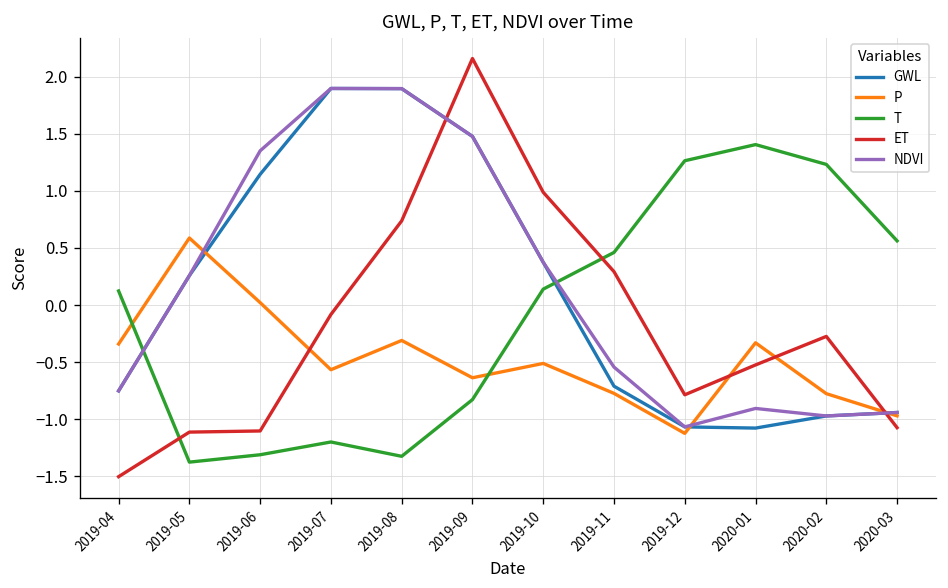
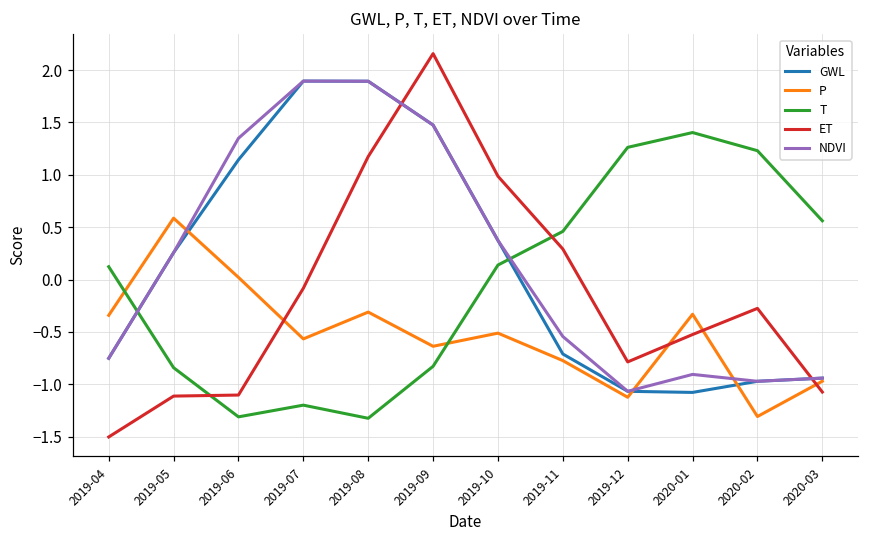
T, 2019-05: -1.4 -> -0.8
ET, 2019-08: 0.7 -> 1.2
P, 2020-02: -0.8 -> -1.3
